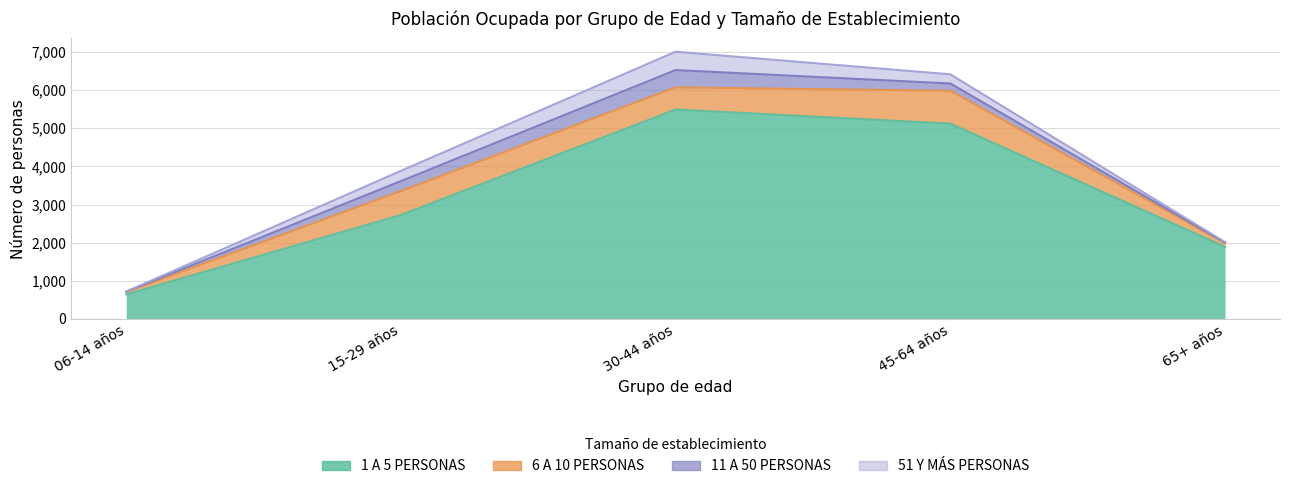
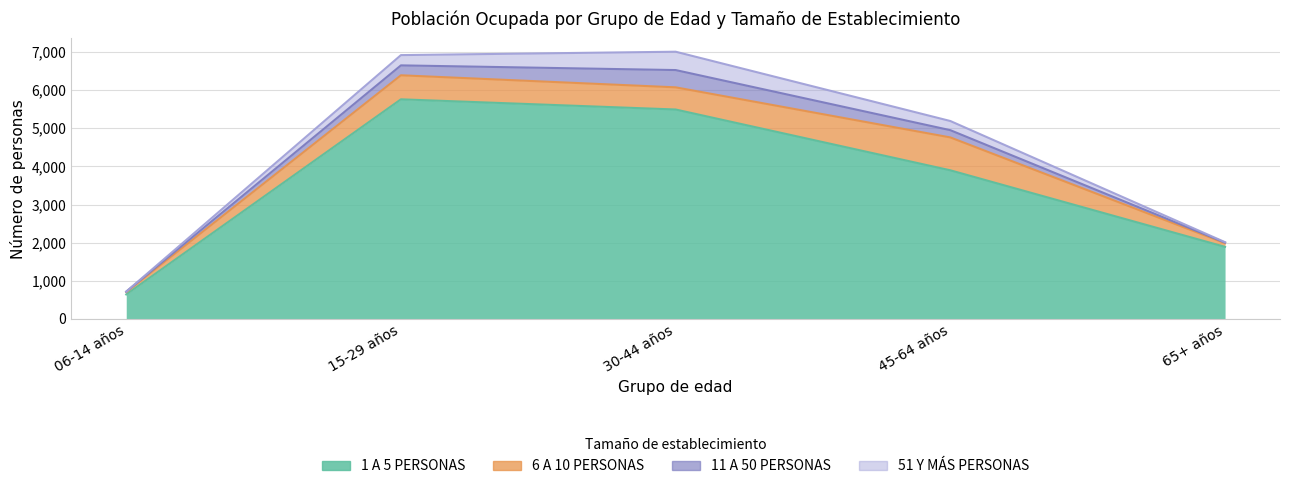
1 A 5 PERSONAS, 15-29 años: 2,700 -> 5,800
1 A 5 PERSONAS, 45-64 años: 5,100 -> 3,900
